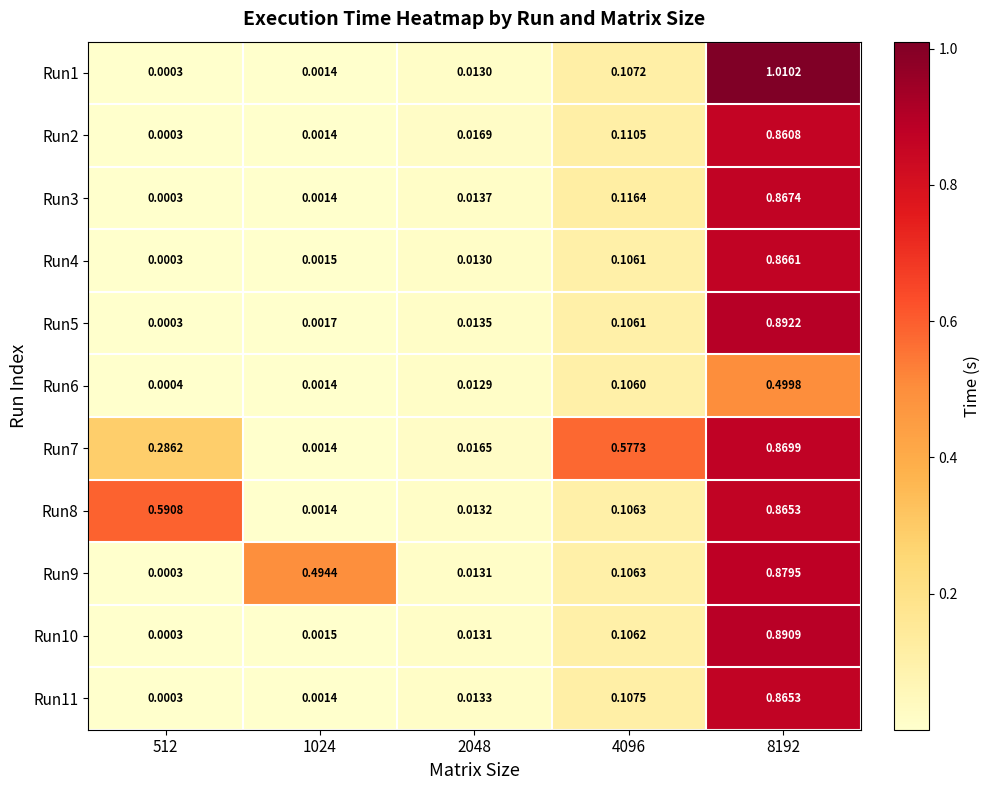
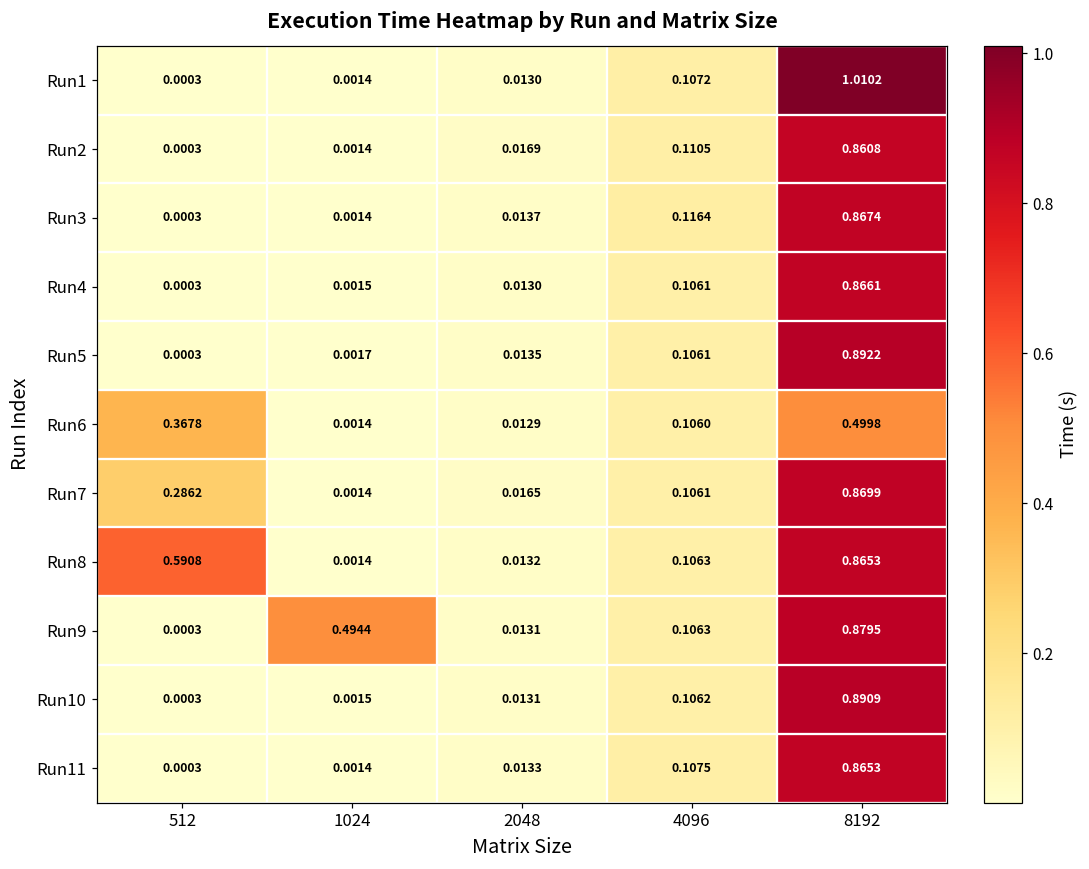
Run6, 512: 0.0004 -> 0.3678
Run7, 4096: 0.5773 -> 0.1061
